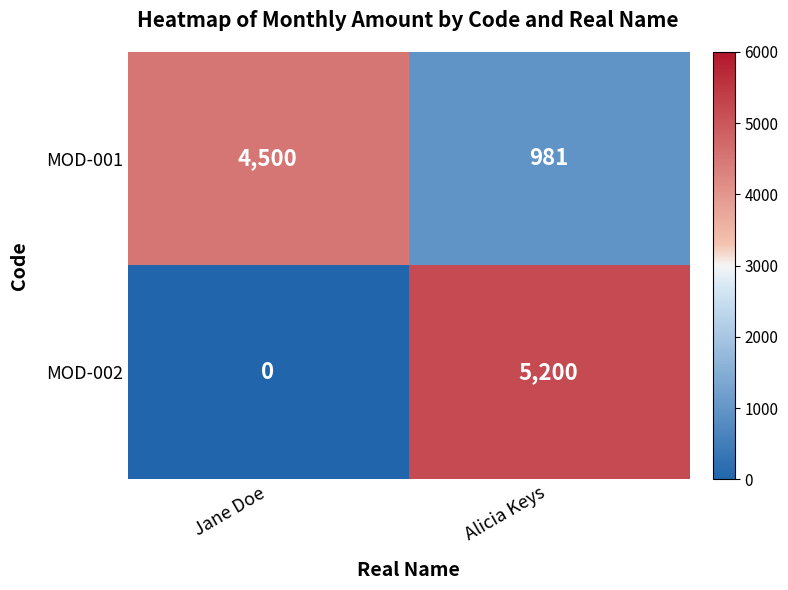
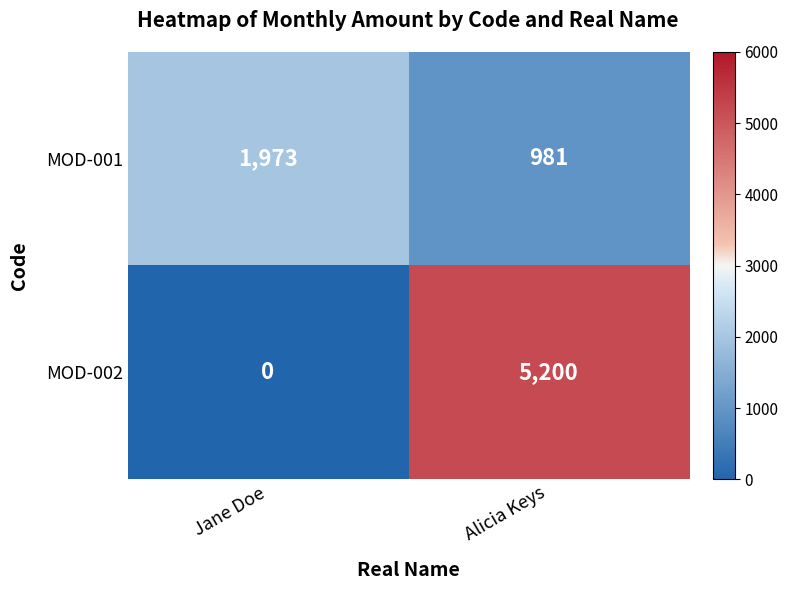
MOD-001, Jane Doe: 4,500 -> 1,973
